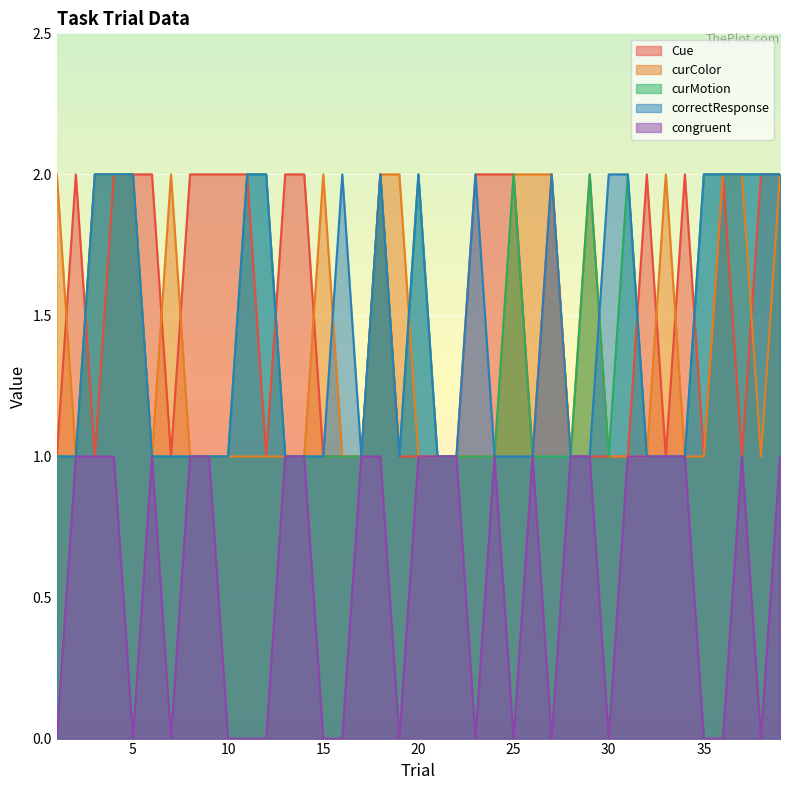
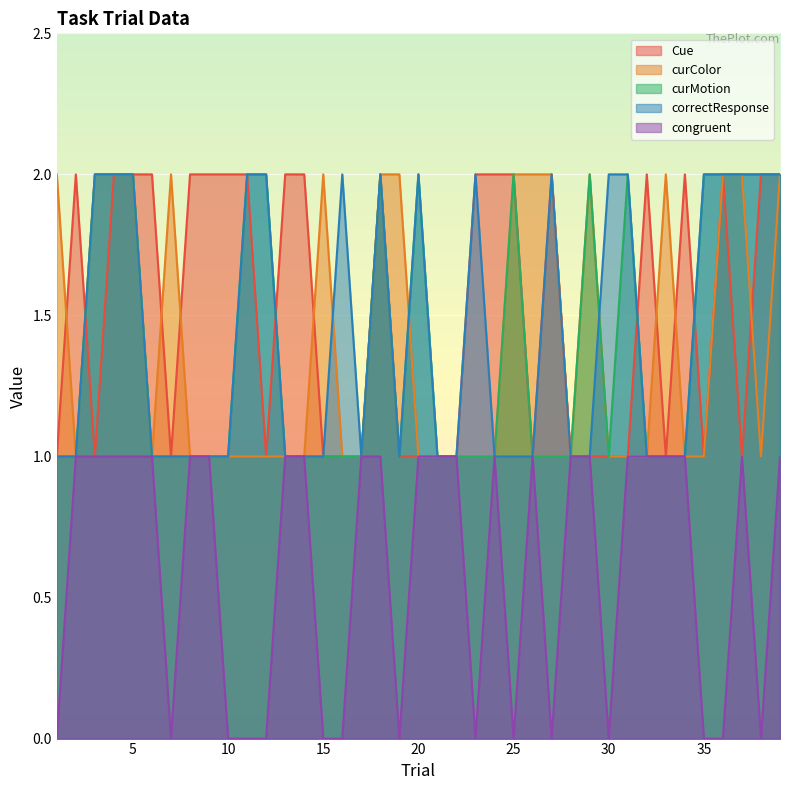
congruent, 5: 0 -> 1
